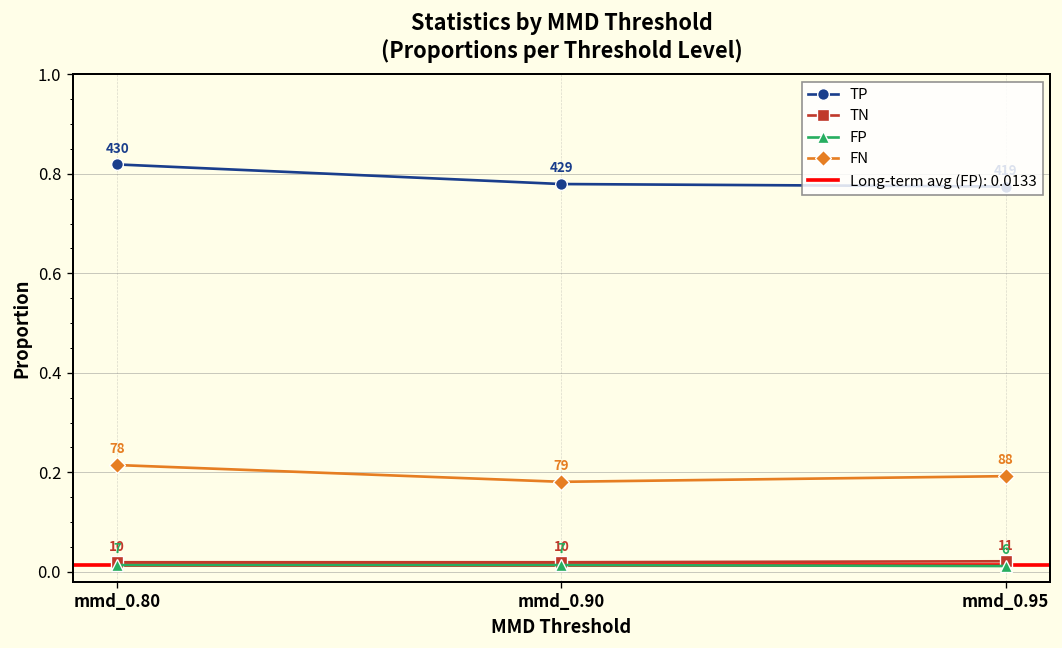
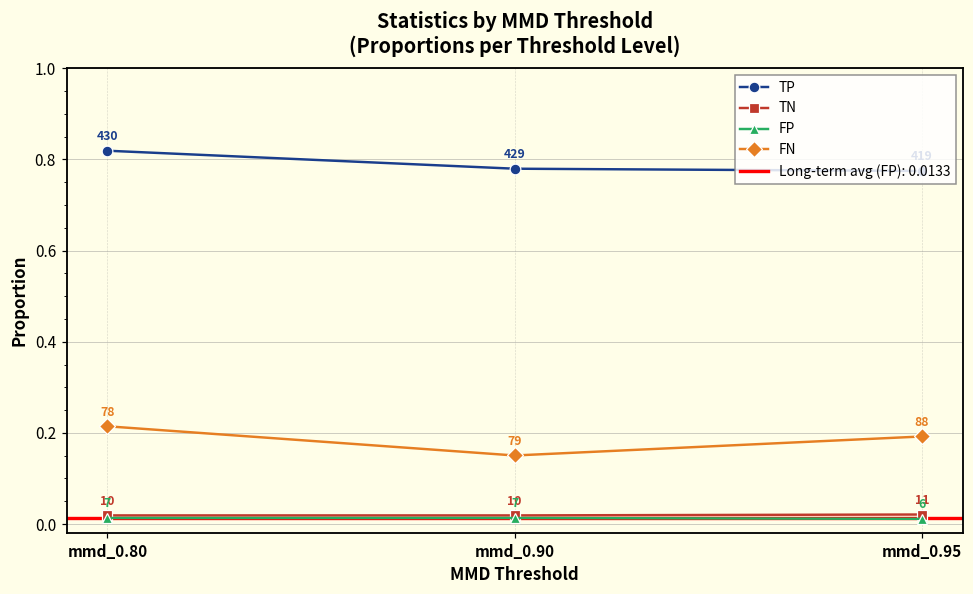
FN, mmd_0.90: 0.18 -> 0.15
